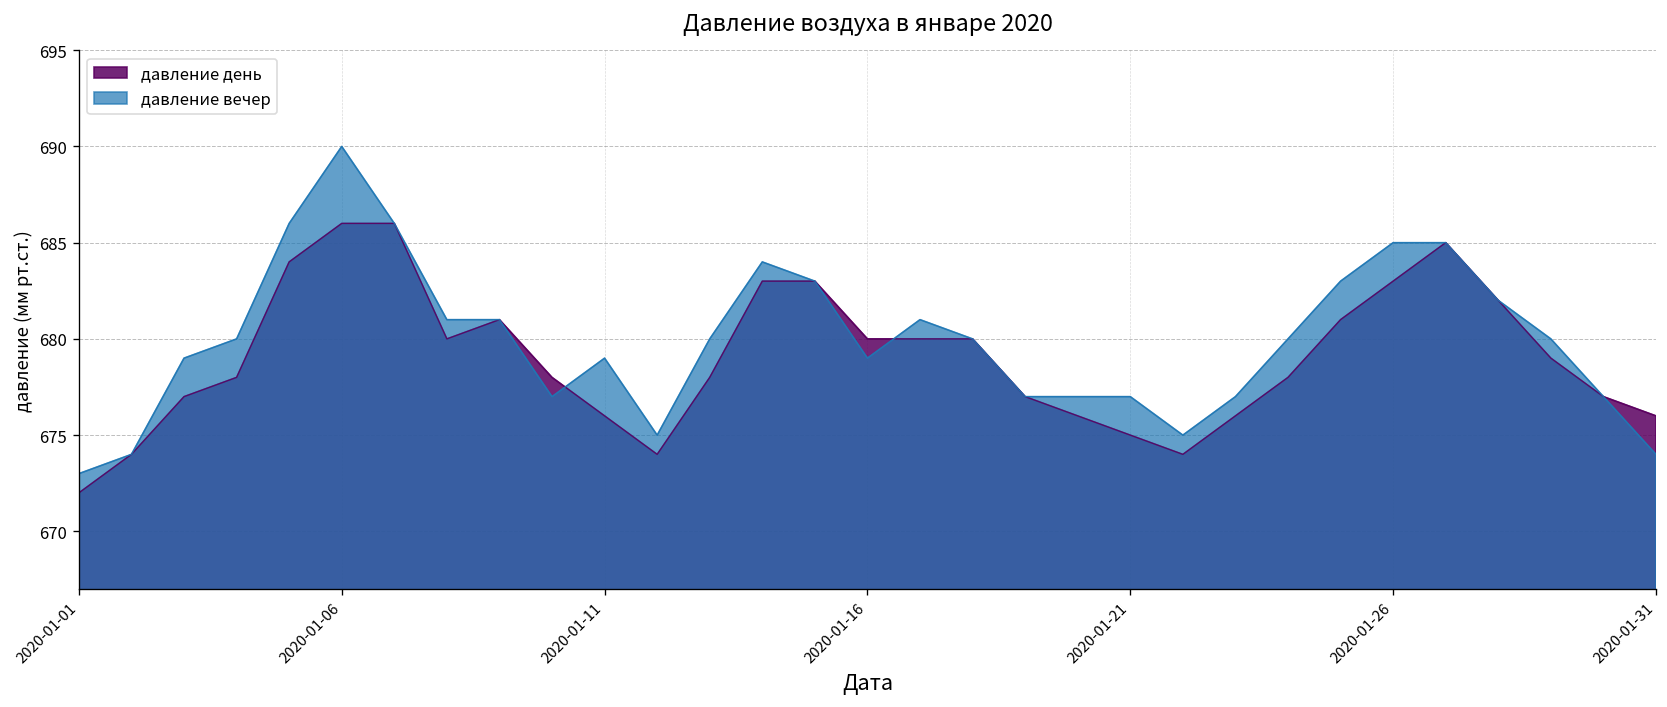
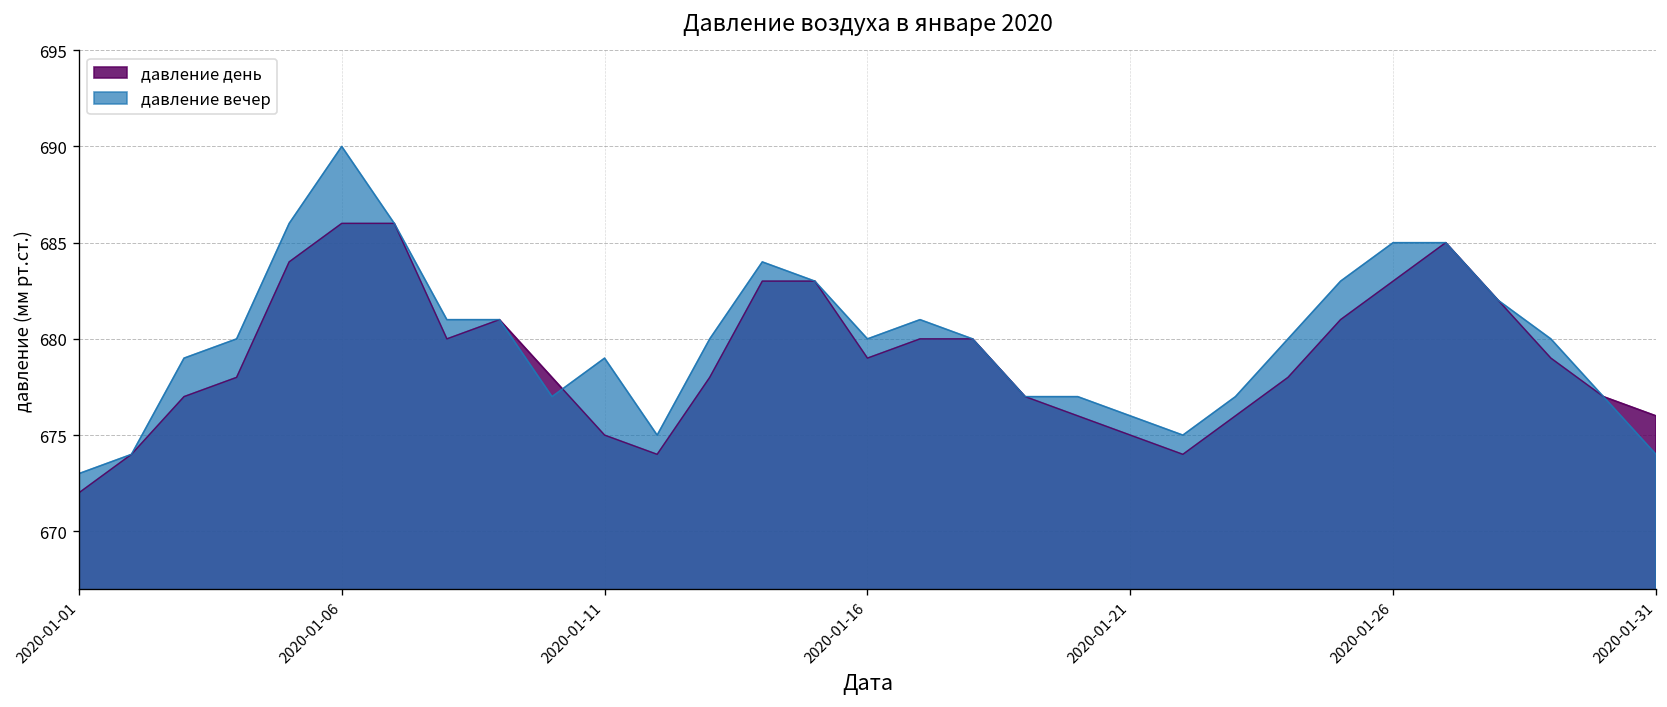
давление день, 2020-01-11: 676 -> 675
давление день, 2020-01-16: 680 -> 679
давление вечер, 2020-01-16: 679 -> 680
давление вечер, 2020-01-21: 677 -> 676
